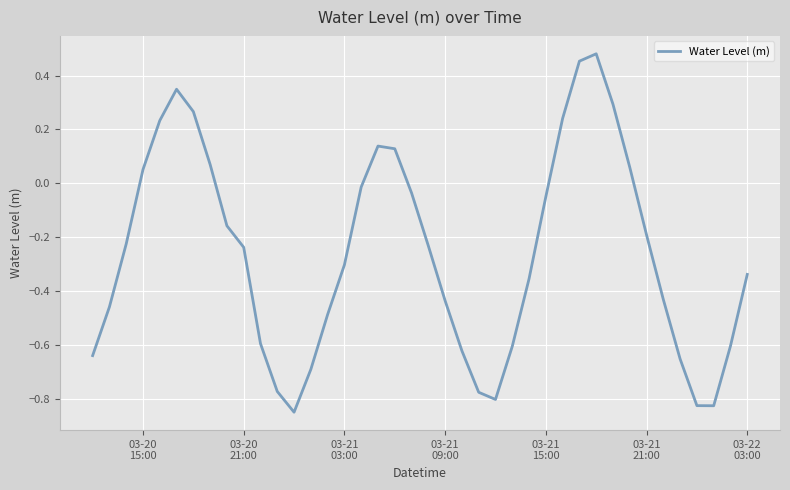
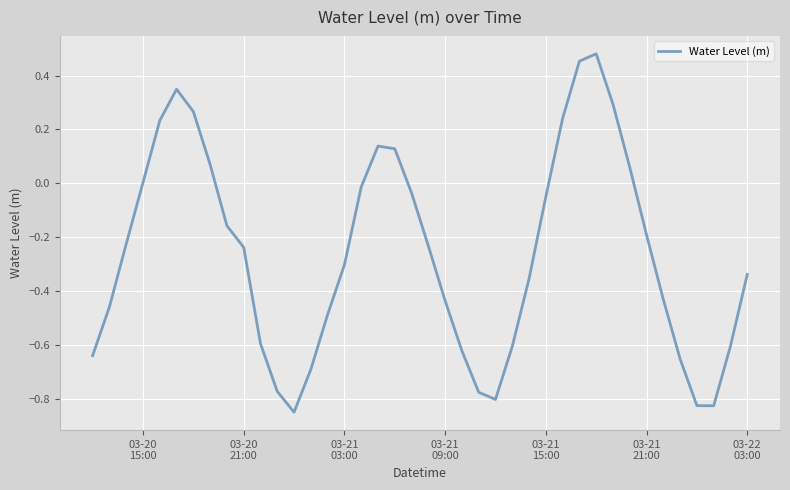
03-20 15:00: 0.05 -> 0.00
